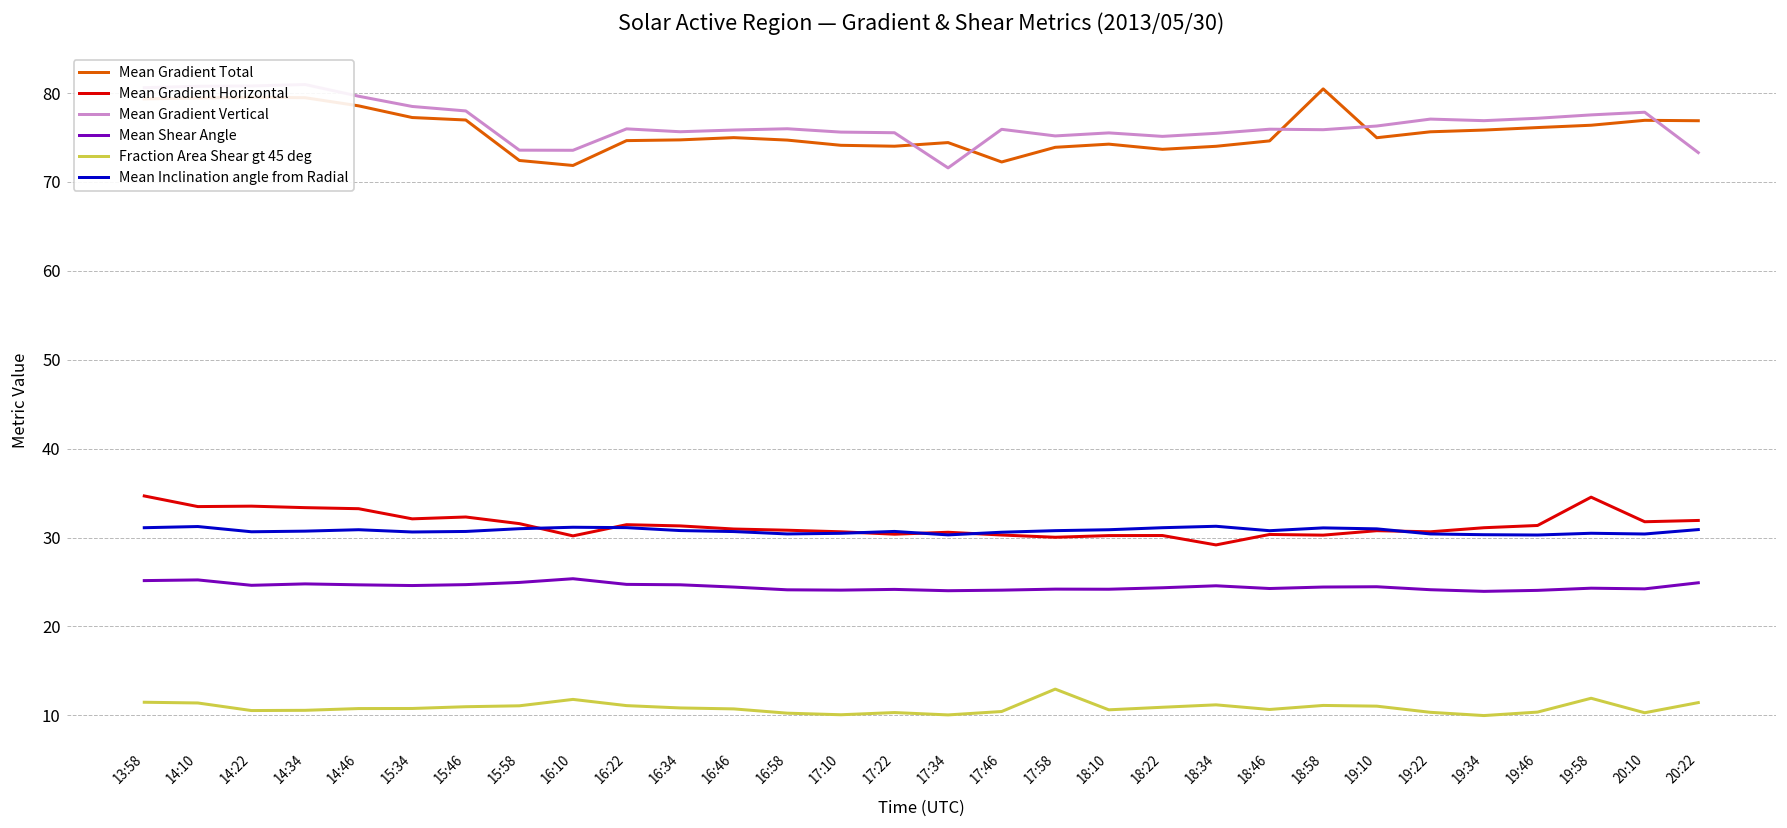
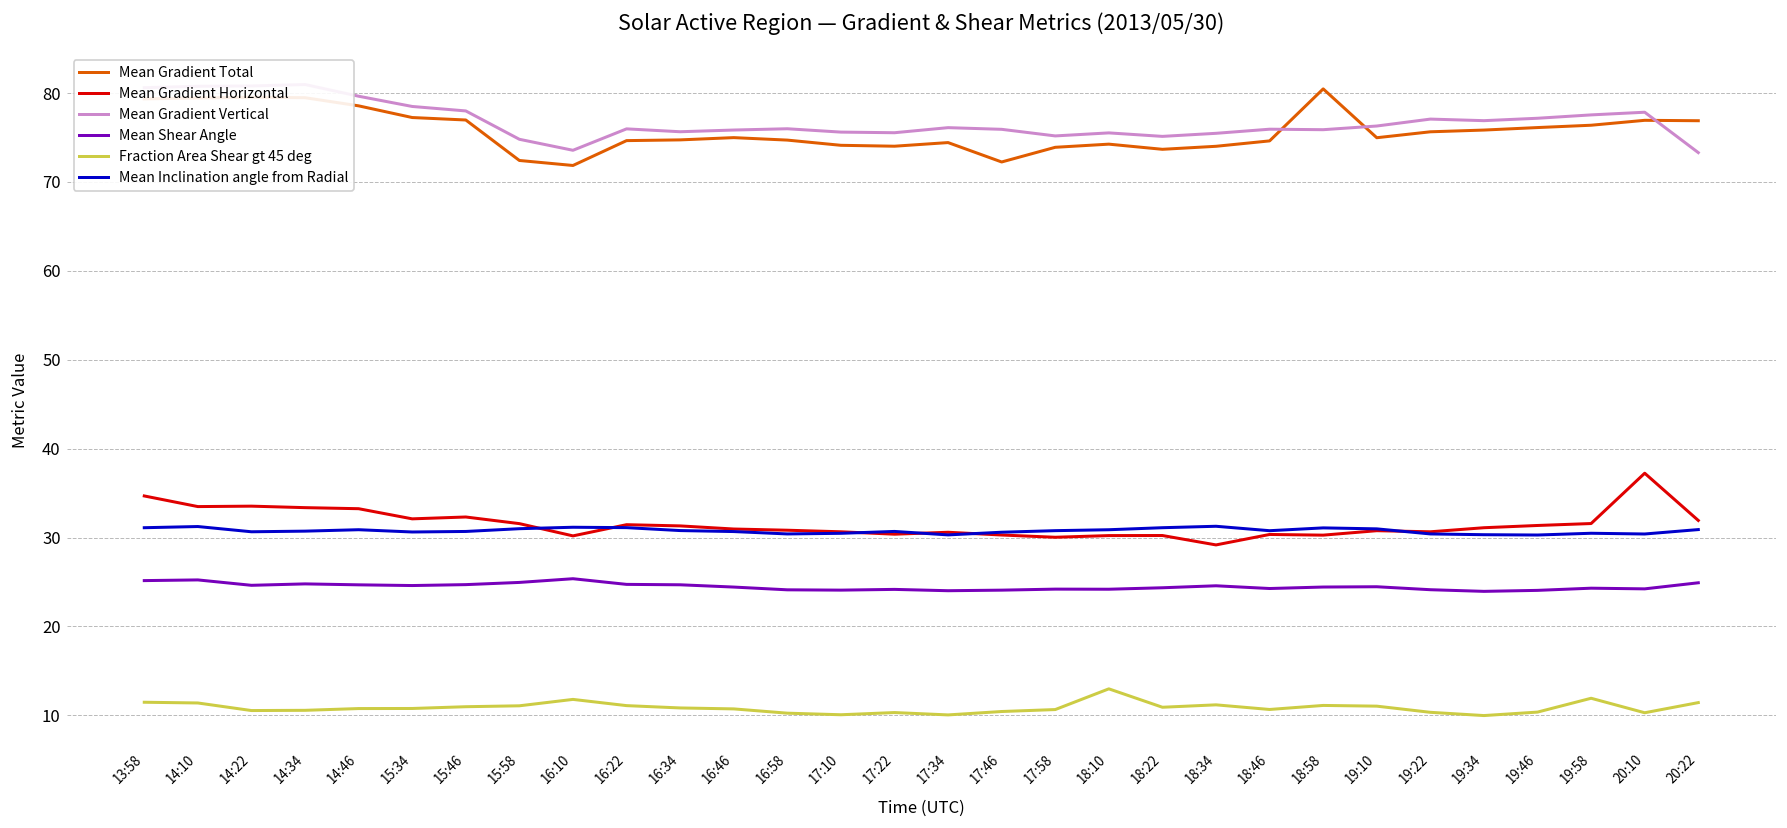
Mean Gradient Vertical, 15:58: 74 -> 75
Mean Gradient Vertical, 17:34: 72 -> 76
Fraction Area Shear gt 45 deg, 17:58: 13 -> 11
Fraction Area Shear gt 45 deg, 18:10: 11 -> 13
Mean Gradient Horizontal, 19:58: 35 -> 32
Mean Gradient Horizontal, 20:10: 32 -> 37
